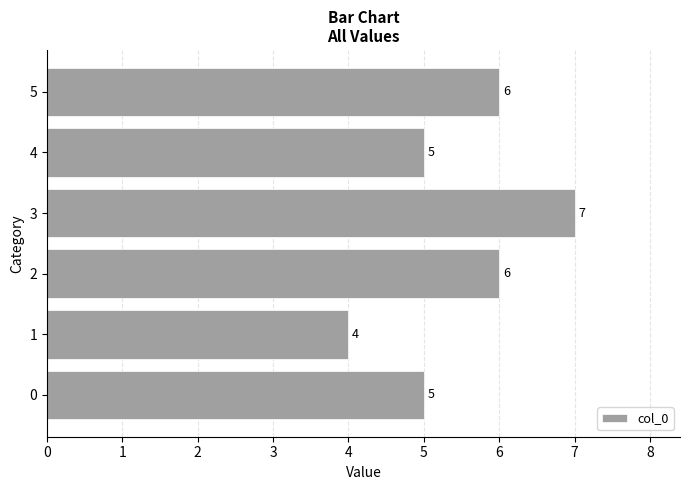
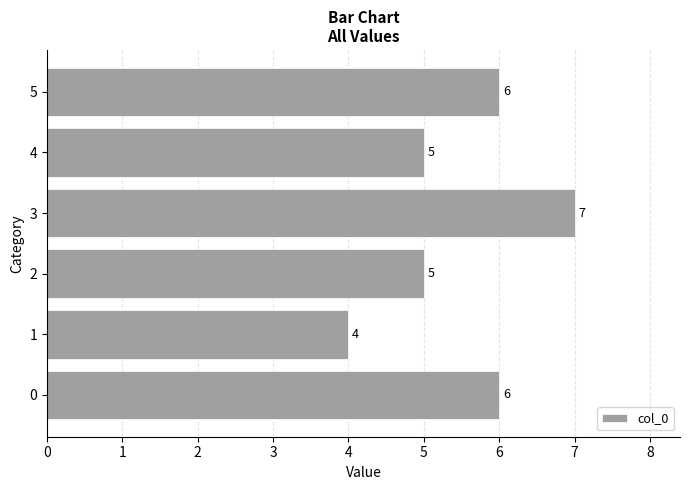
2: 6 -> 5
0: 5 -> 6
